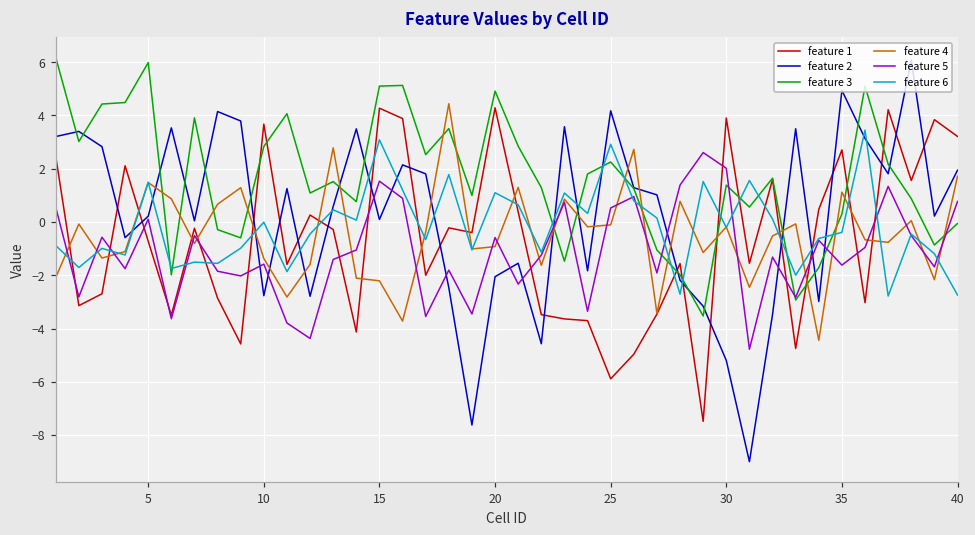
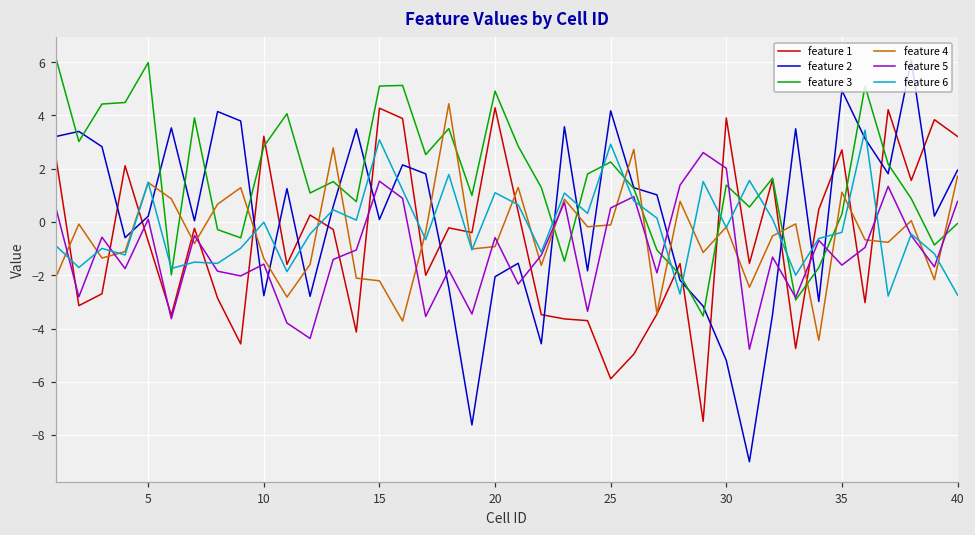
feature 1, 10: 3.7 -> 3.2
